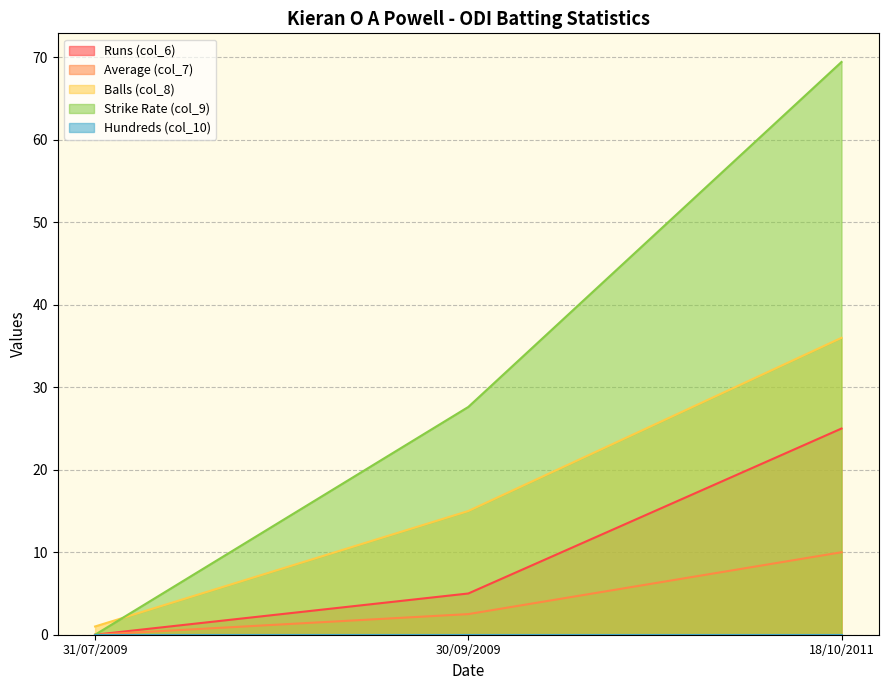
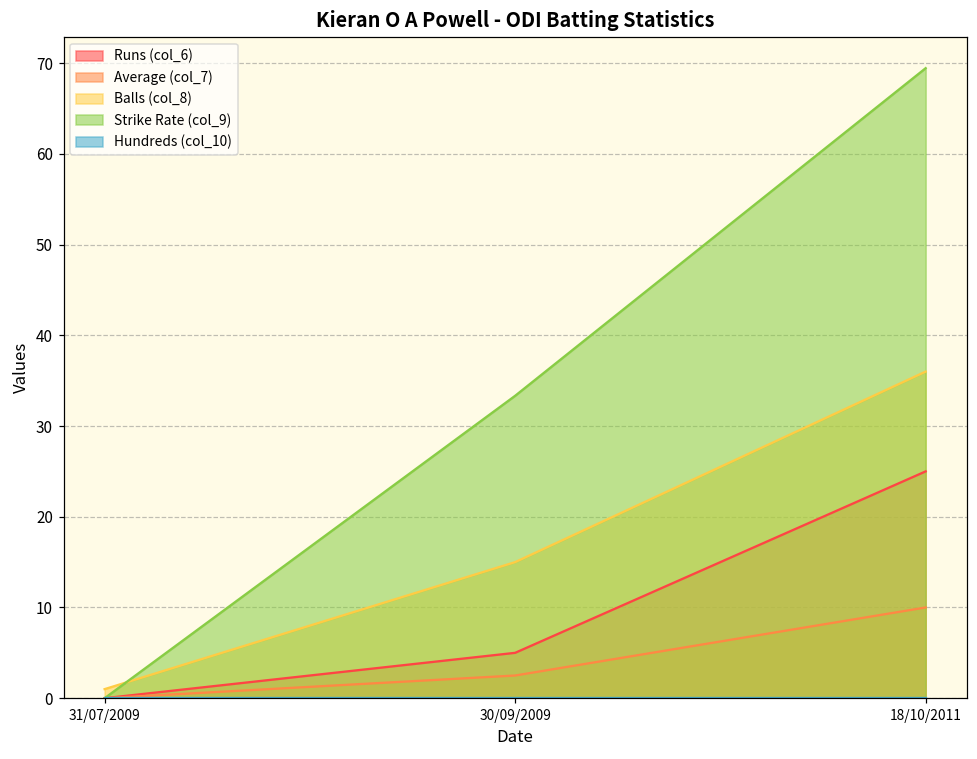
Strike Rate (col_9), 30/09/2009: 28 -> 33
